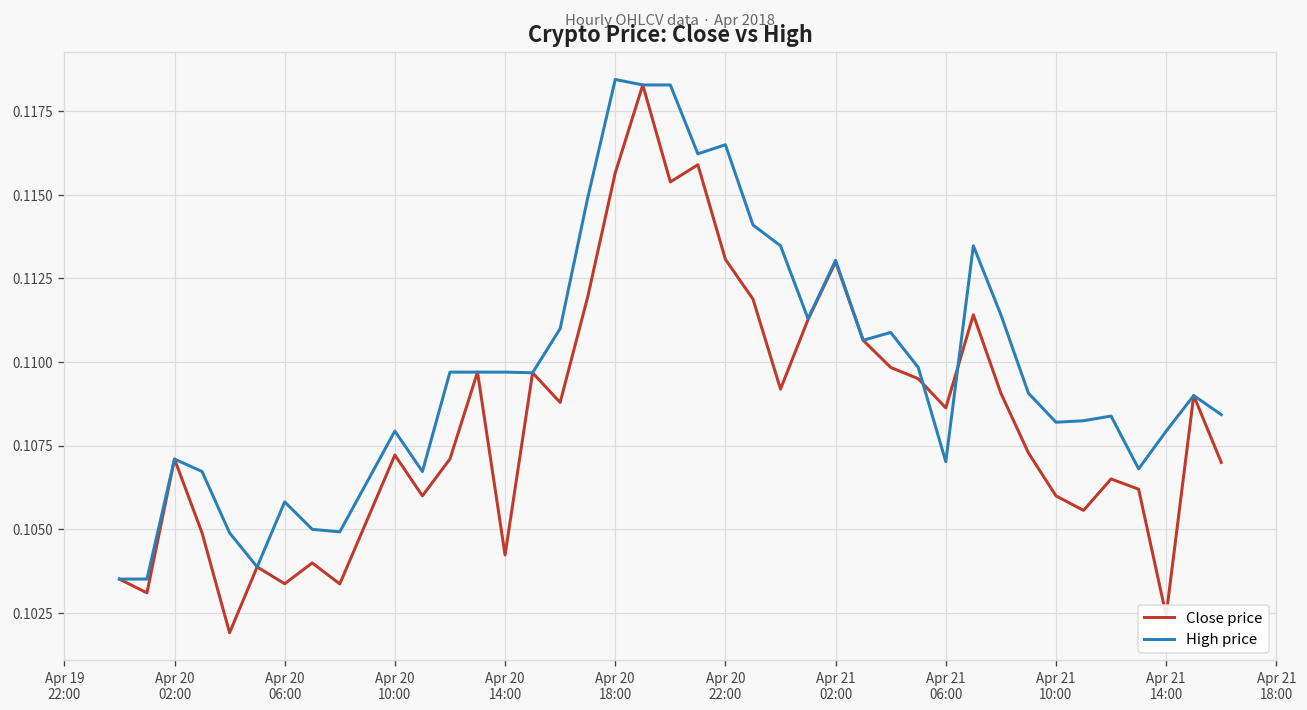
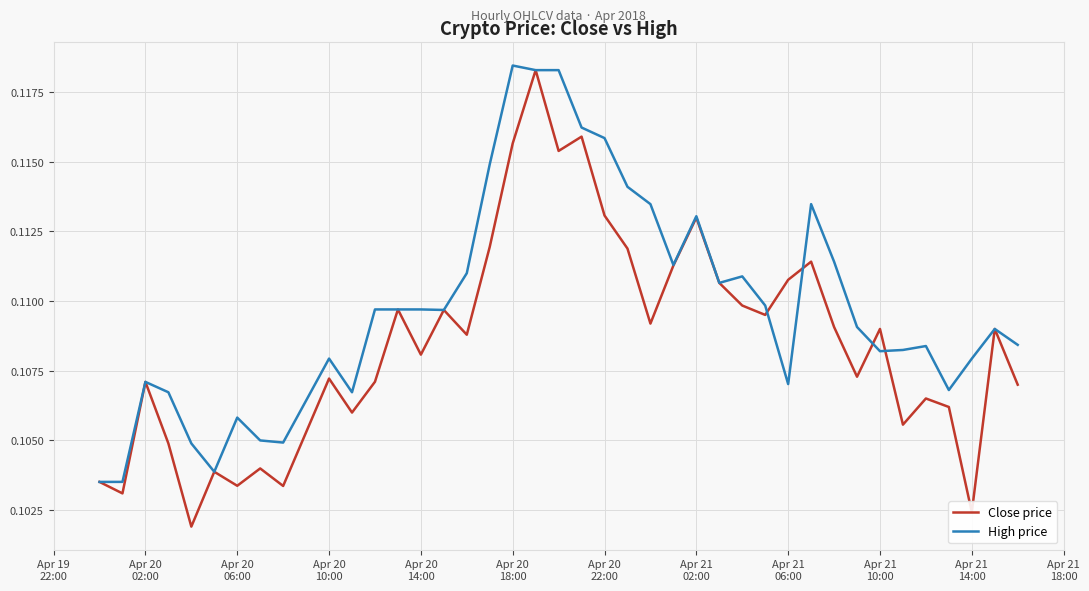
Close price, Apr 20 14:00: 0.1042 -> 0.1081
High price, Apr 20 22:00: 0.1165 -> 0.1158
Close price, Apr 21 06:00: 0.1086 -> 0.1108
Close price, Apr 21 10:00: 0.106 -> 0.109
